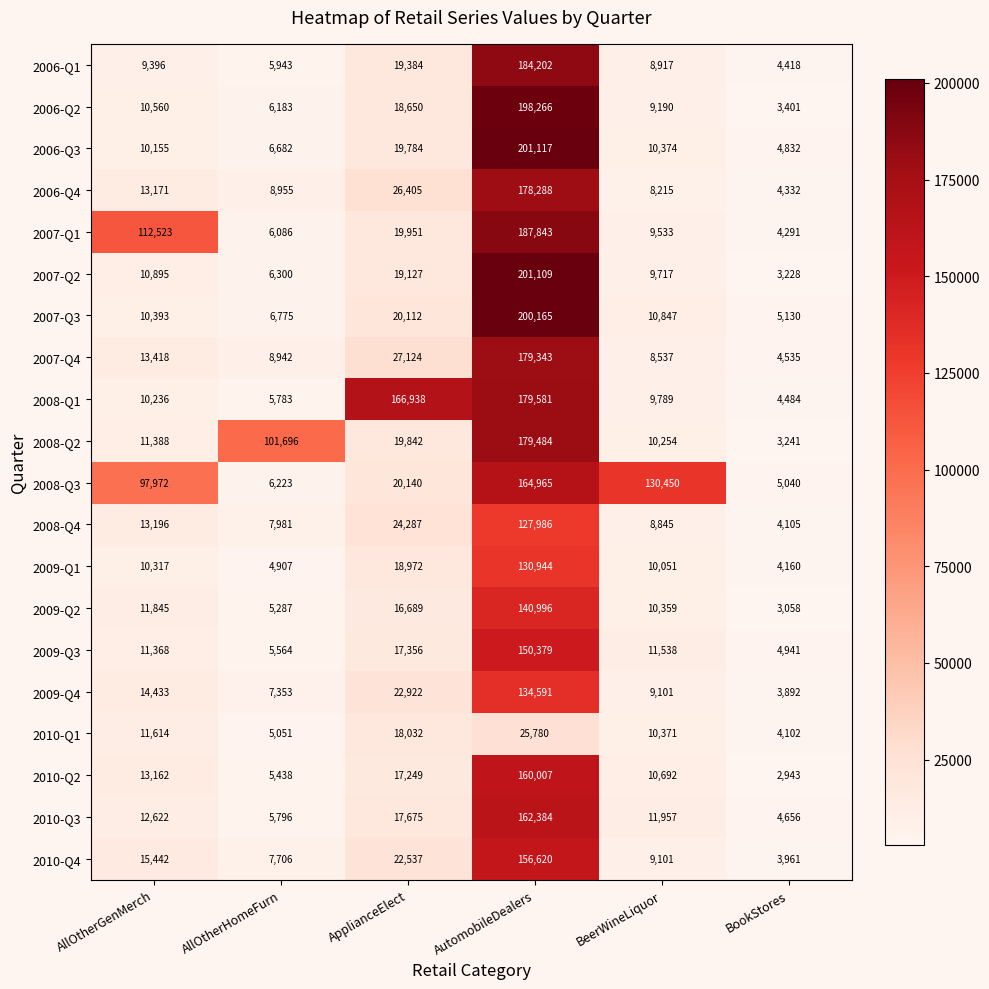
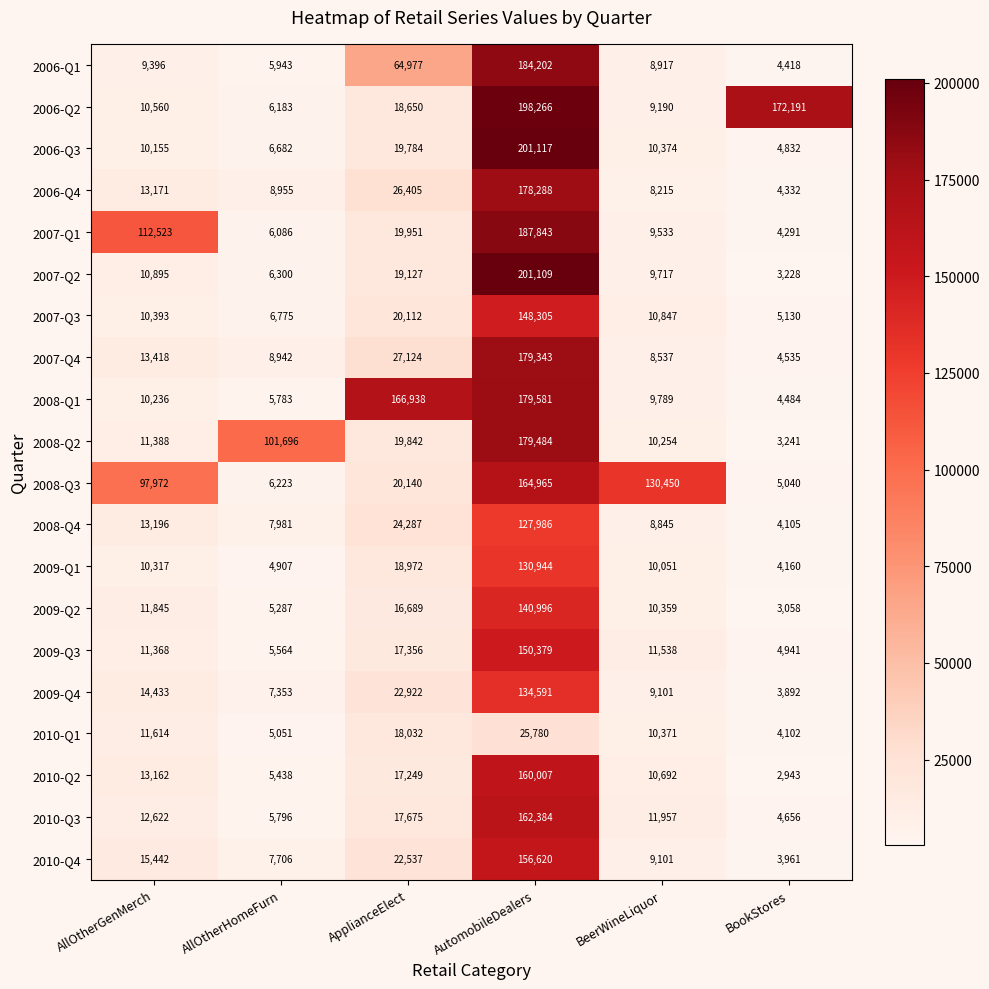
2006-Q1, ApplianceElect: 19,384 -> 64,977
2006-Q2, BookStores: 3,401 -> 172,191
2007-Q3, AutomobileDealers: 200,165 -> 148,305
